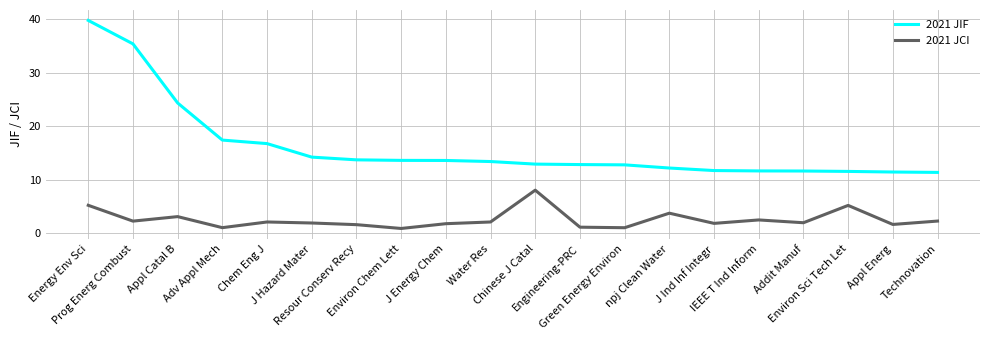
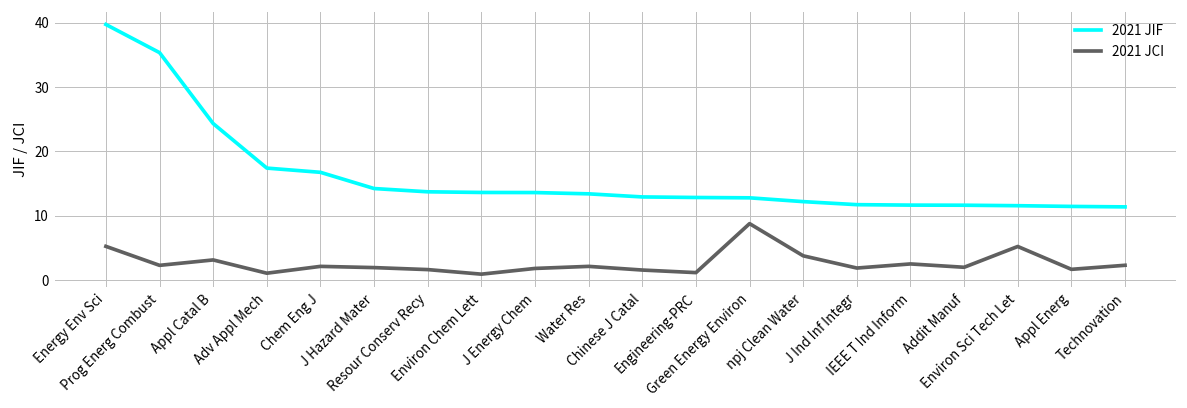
2021 JCI, Chinese J Catal: 8 -> 2
2021 JCI, Green Energy Environ: 1 -> 9
